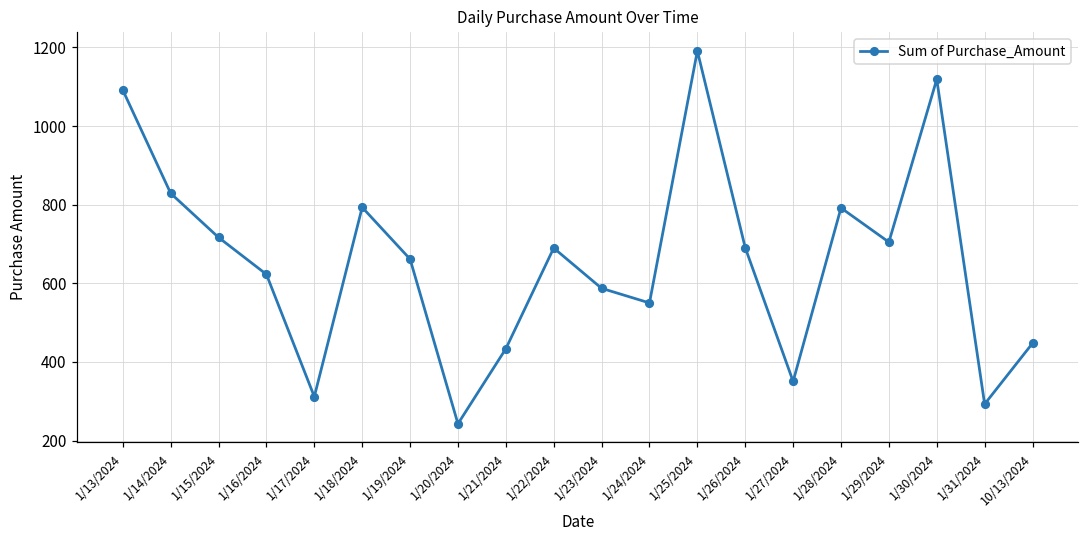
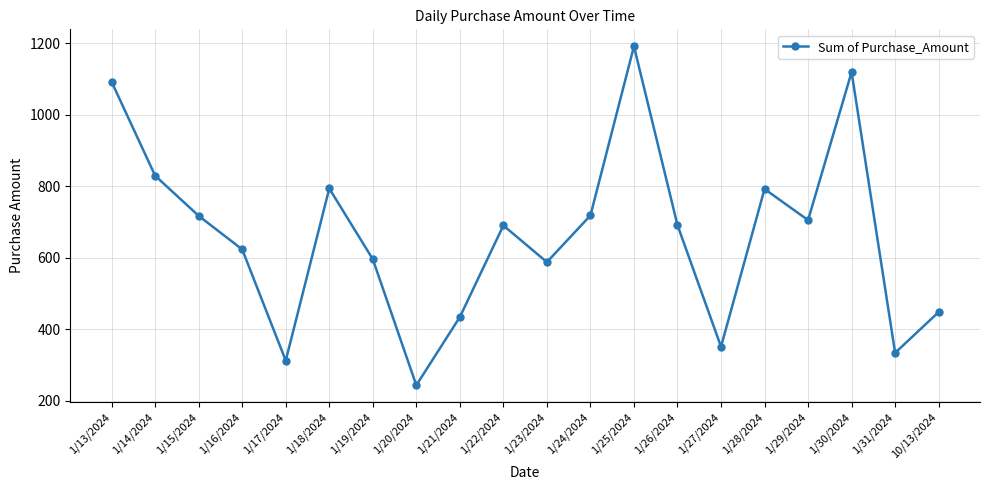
1/19/2024: 660 -> 600
1/24/2024: 550 -> 720
1/31/2024: 290 -> 330
